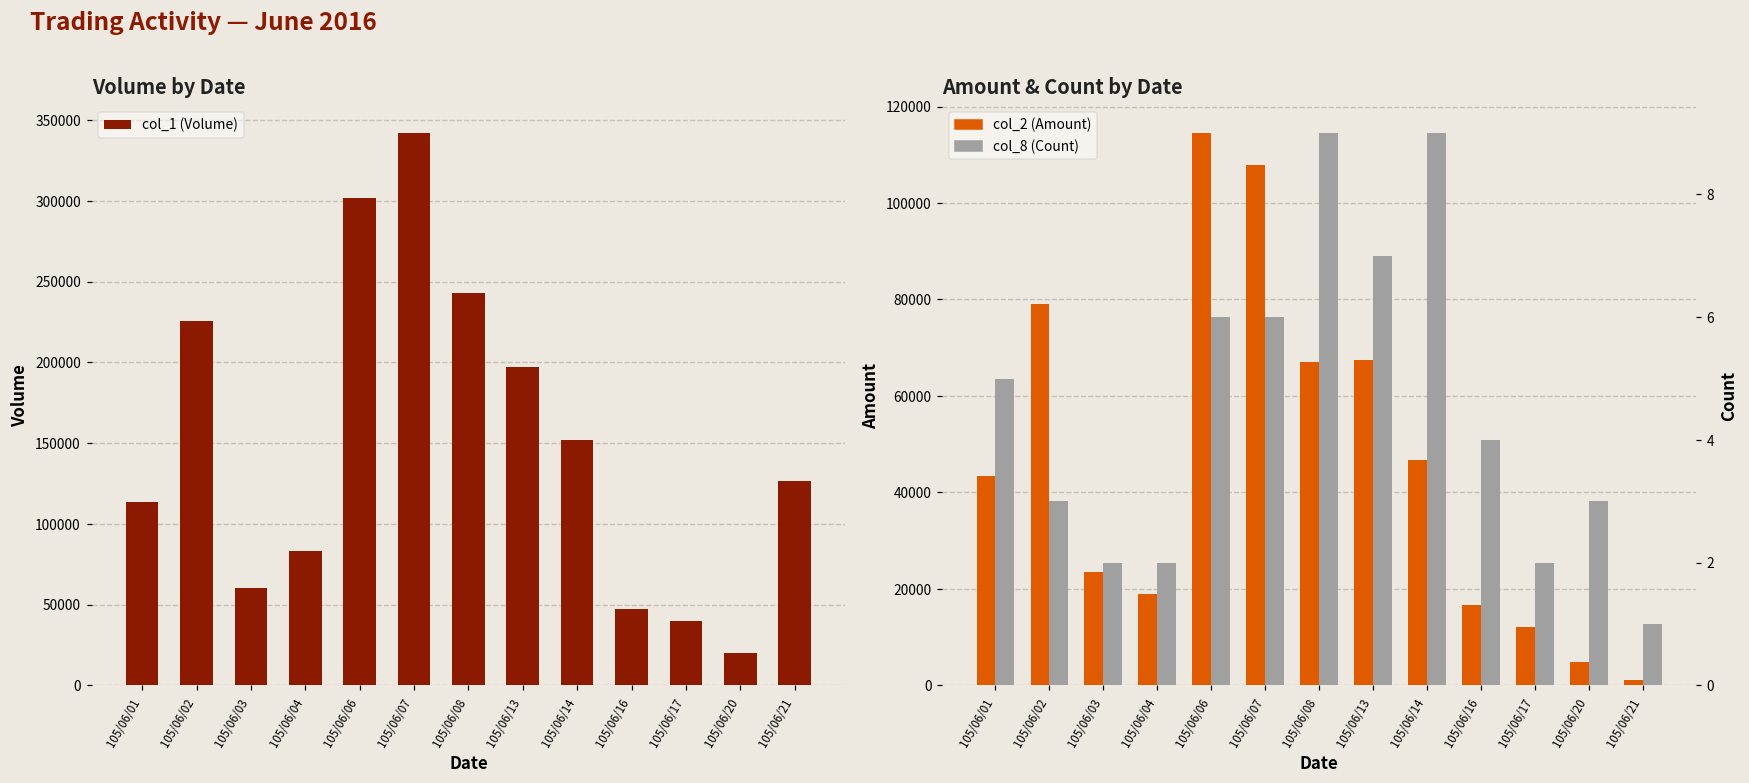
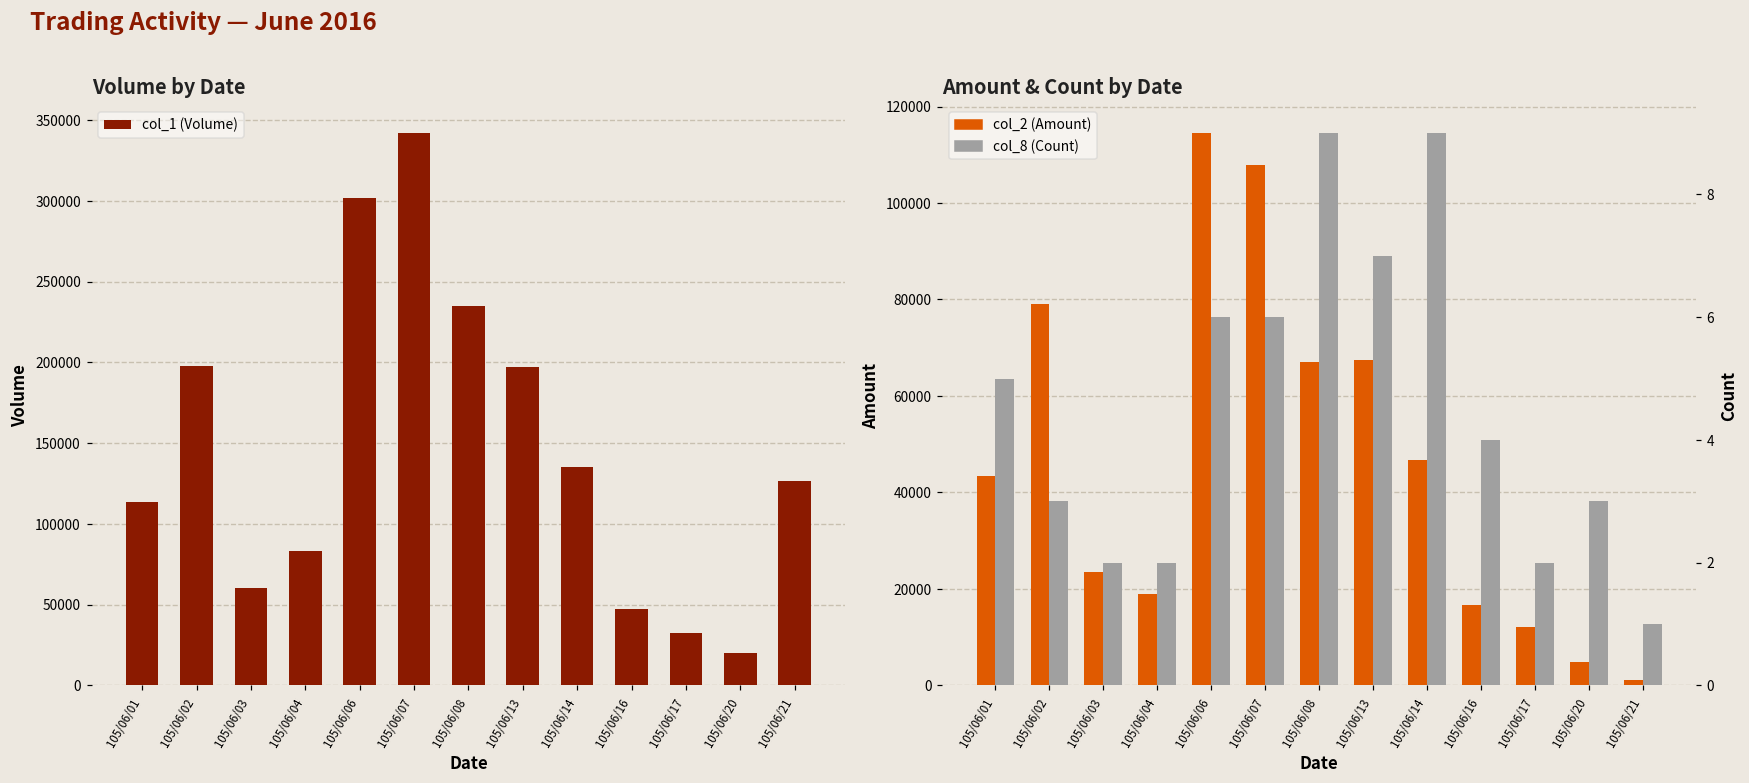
Volume by Date, 105/06/02: 226000 -> 198000
Volume by Date, 105/06/08: 243000 -> 235000
Volume by Date, 105/06/14: 152000 -> 135000
Volume by Date, 105/06/17: 40000 -> 33000
